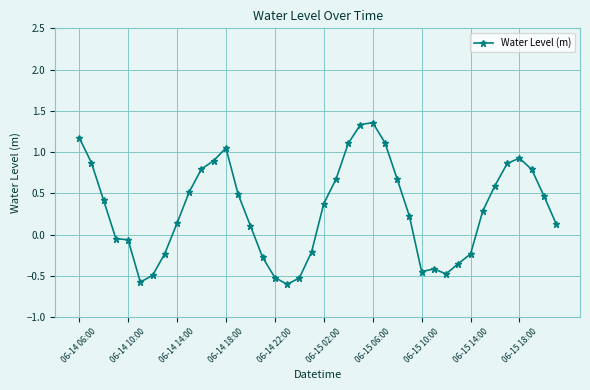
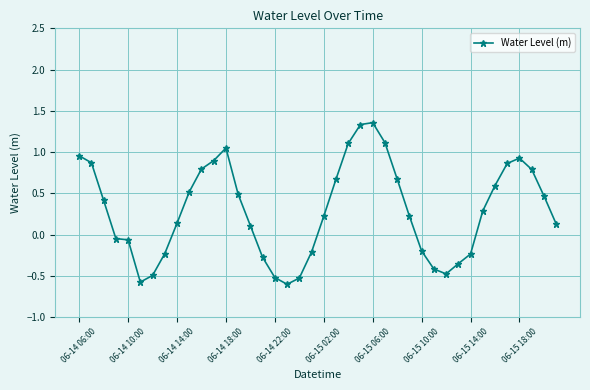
06-14 06:00: 1.2 -> 1.0
06-15 02:00: 0.4 -> 0.2
06-15 10:00: -0.4 -> -0.2
